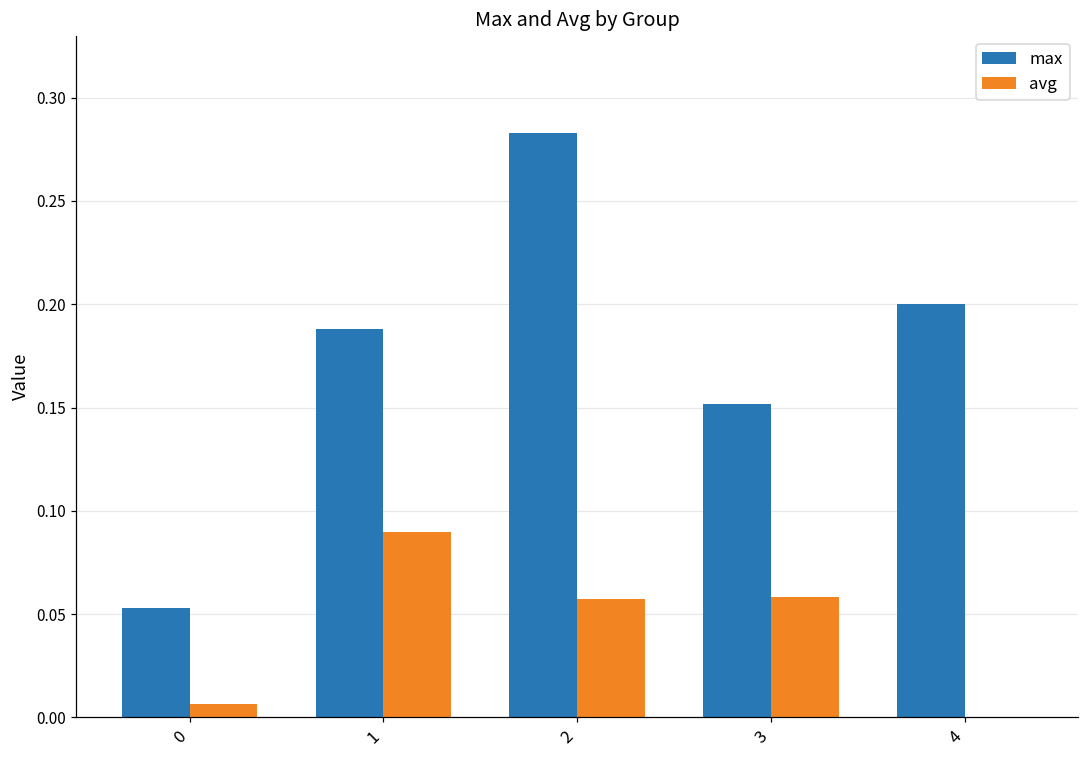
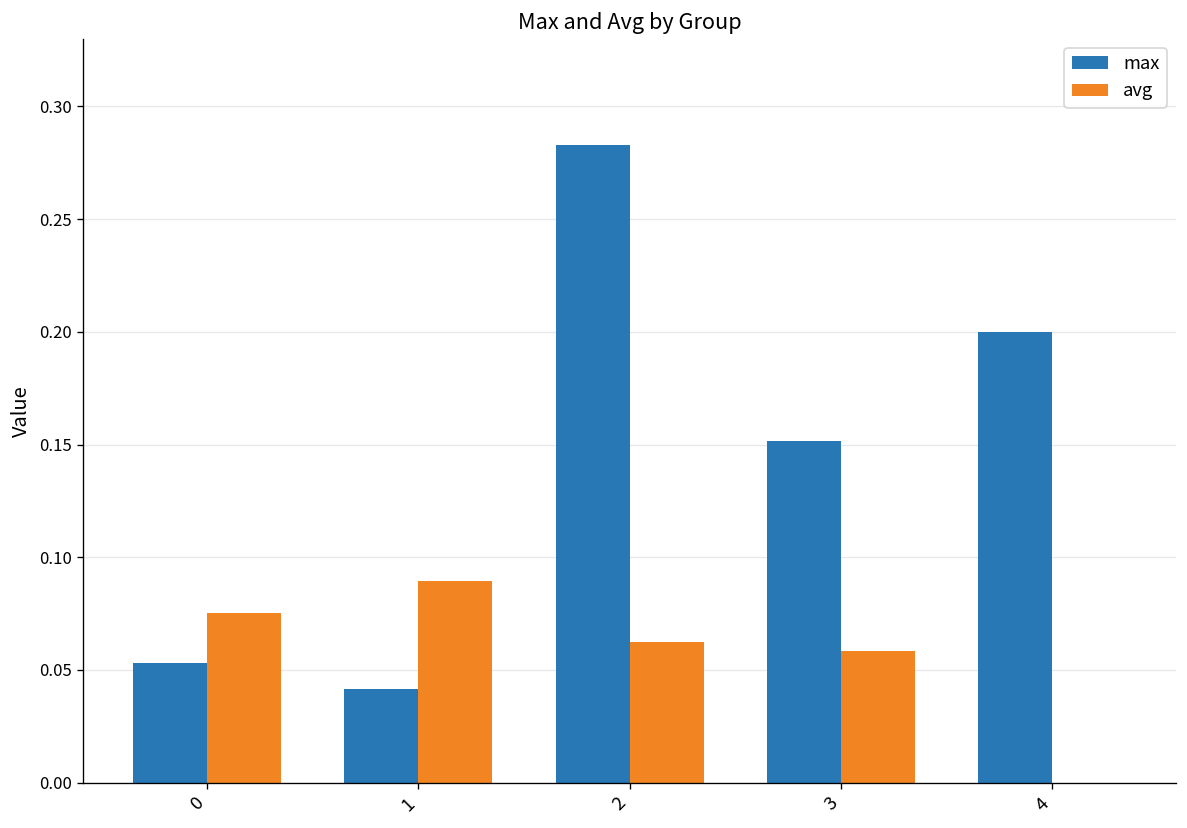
avg, 0: 0.007 -> 0.075
max, 1: 0.188 -> 0.042
avg, 2: 0.057 -> 0.062
